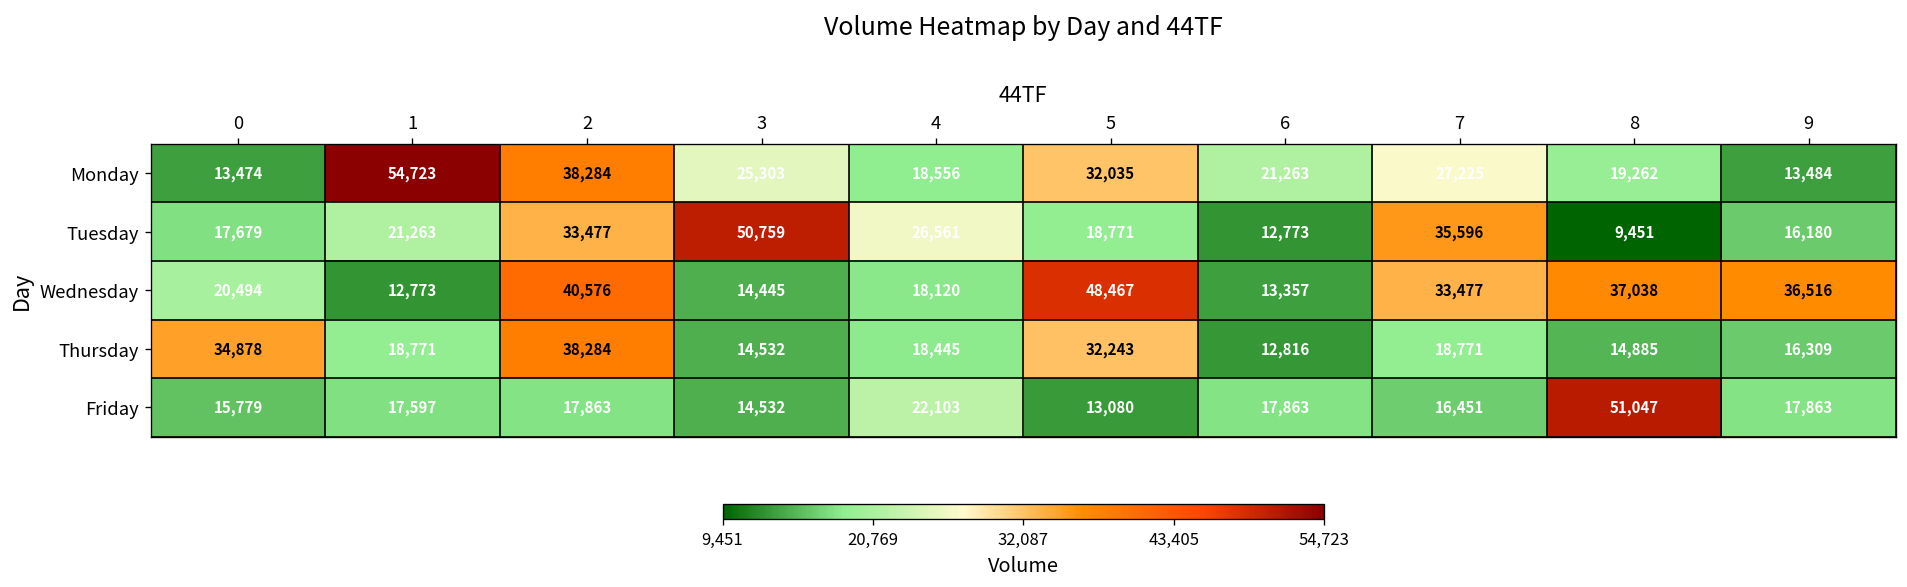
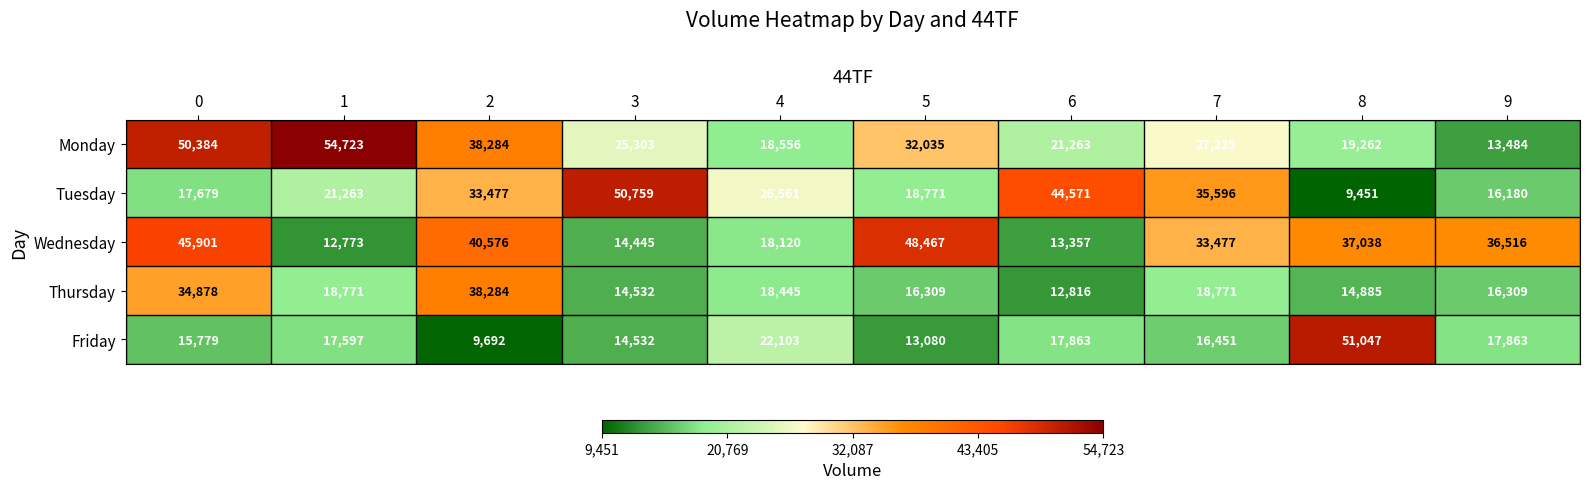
Monday, 0: 13,474 -> 50,384
Tuesday, 6: 12,773 -> 44,571
Wednesday, 0: 20,494 -> 45,901
Thursday, 5: 32,243 -> 16,309
Friday, 2: 17,863 -> 9,692
